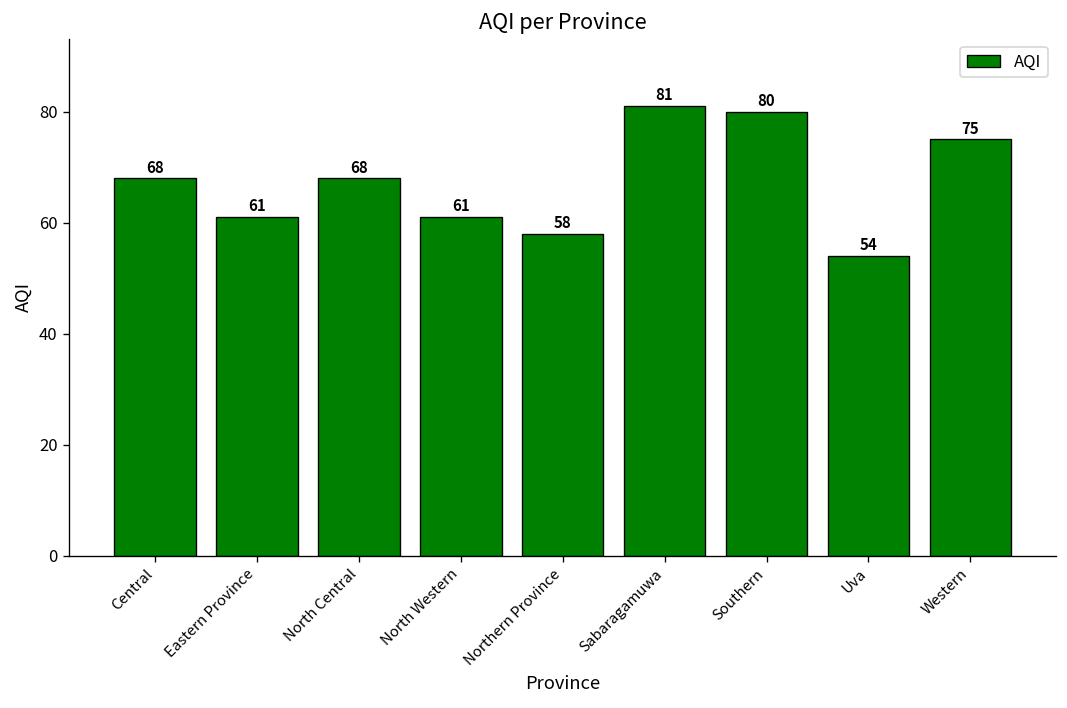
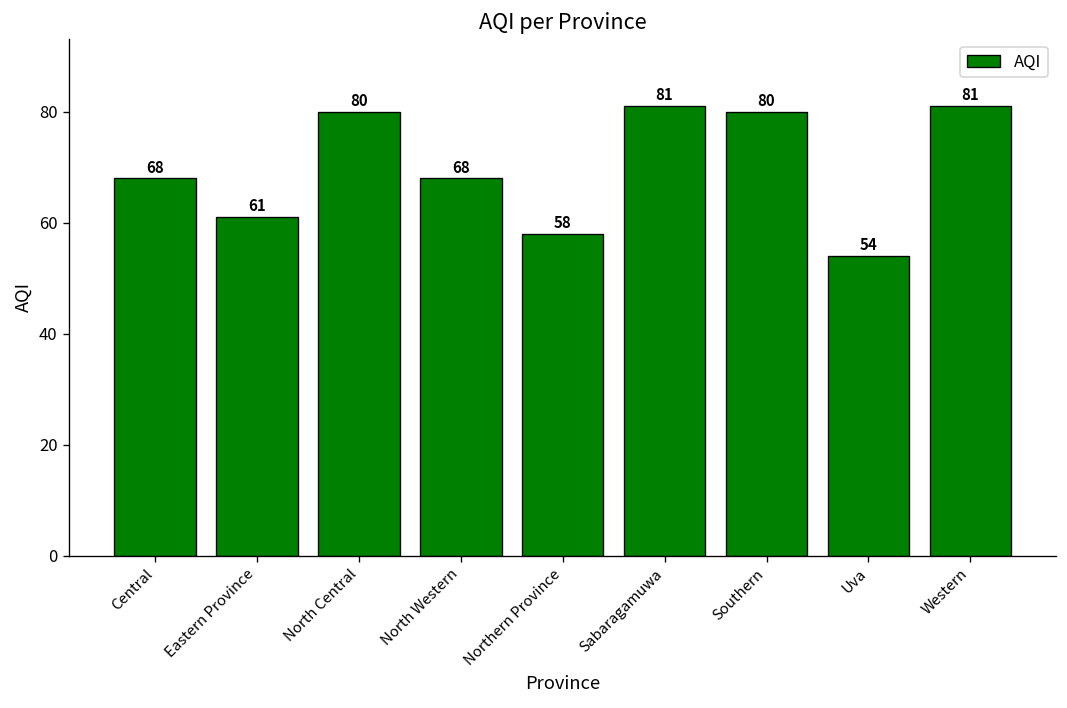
North Central: 68 -> 80
North Western: 61 -> 68
Western: 75 -> 81
